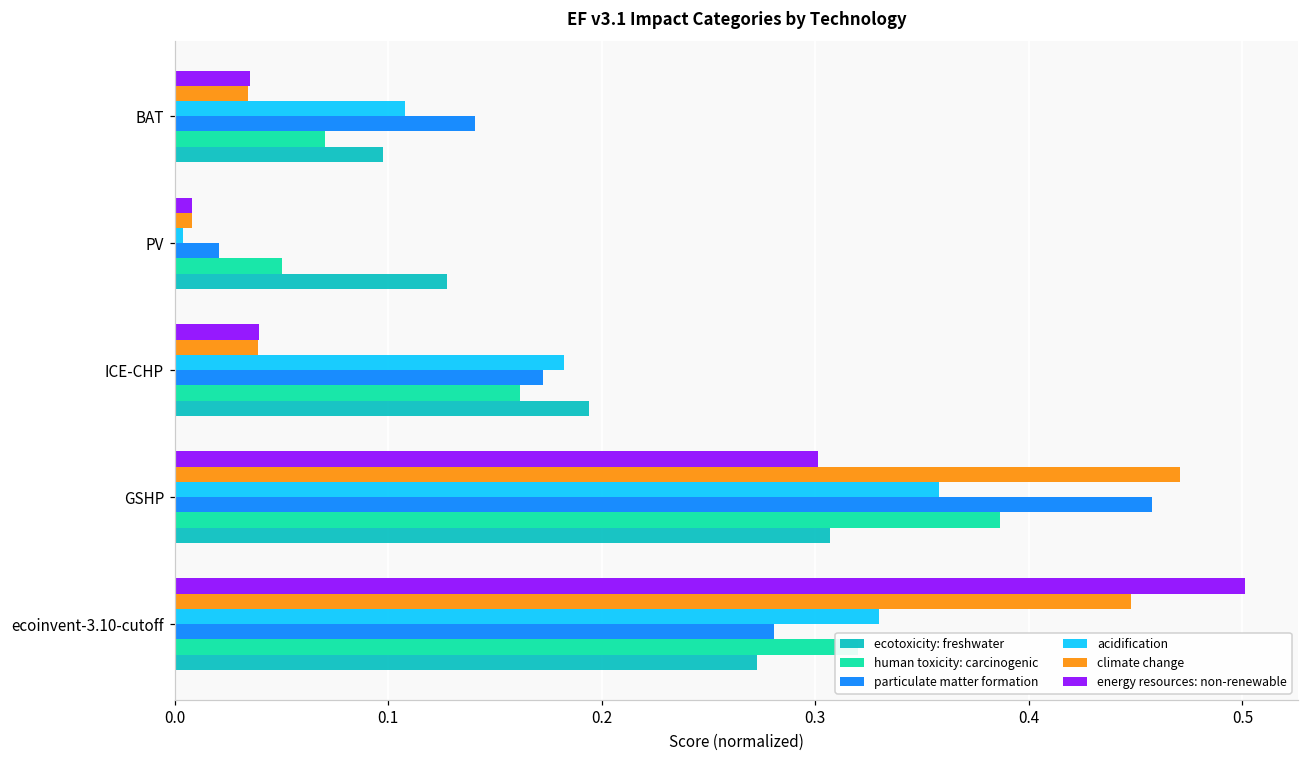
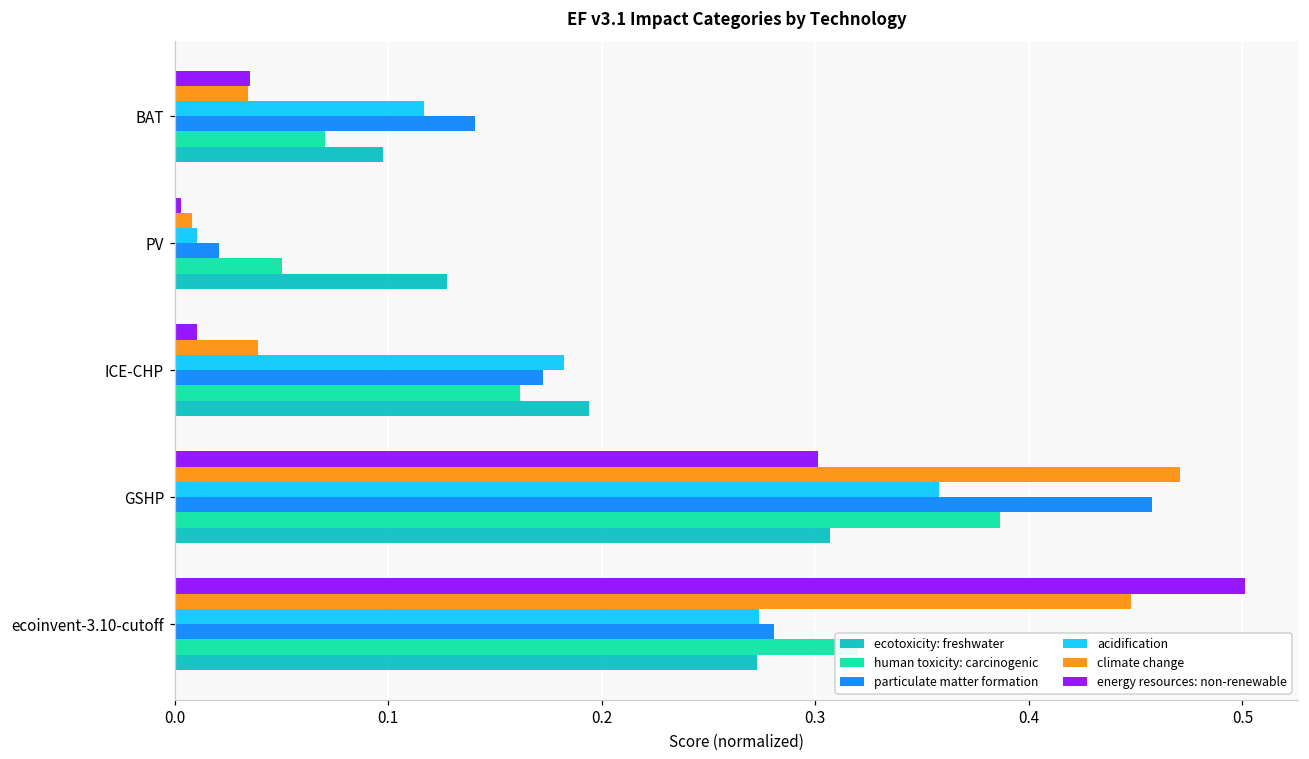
acidification, BAT: 0.108 -> 0.117
energy resources: non-renewable, PV: 0.008 -> 0.003
acidification, PV: 0.004 -> 0.011
energy resources: non-renewable, ICE-CHP: 0.039 -> 0.011
acidification, ecoinvent-3.10-cutoff: 0.330 -> 0.274
